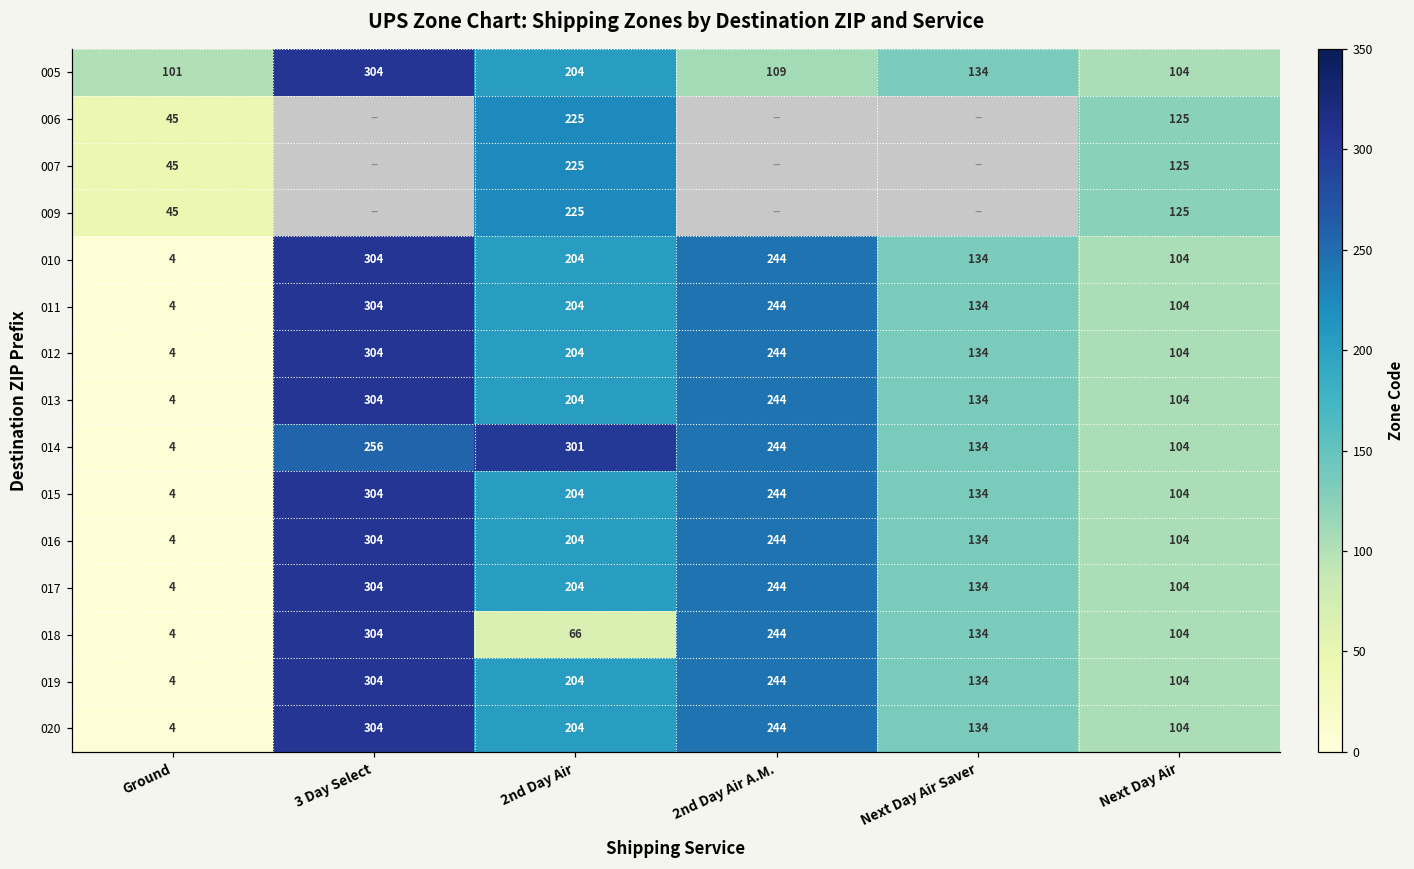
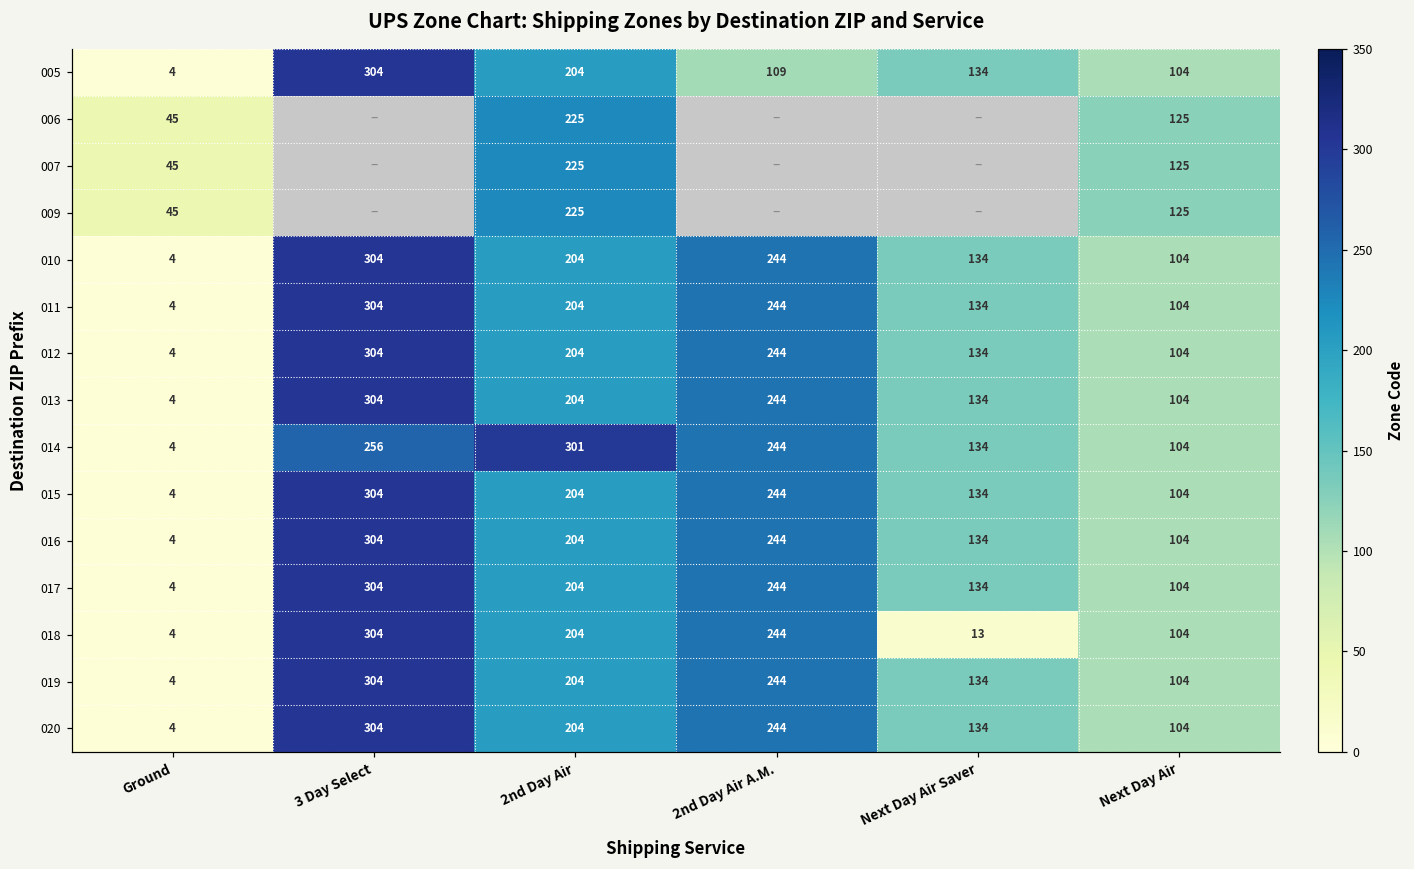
005, Ground: 101 -> 4
018, 2nd Day Air: 66 -> 204
018, Next Day Air Saver: 134 -> 13
